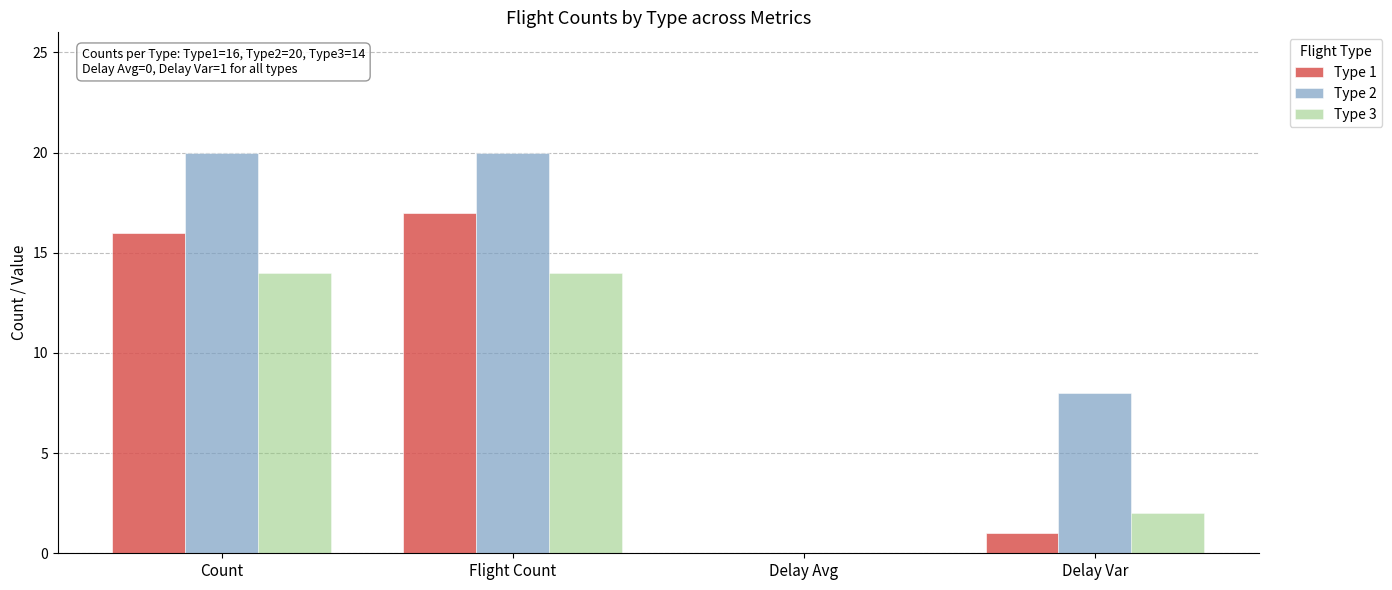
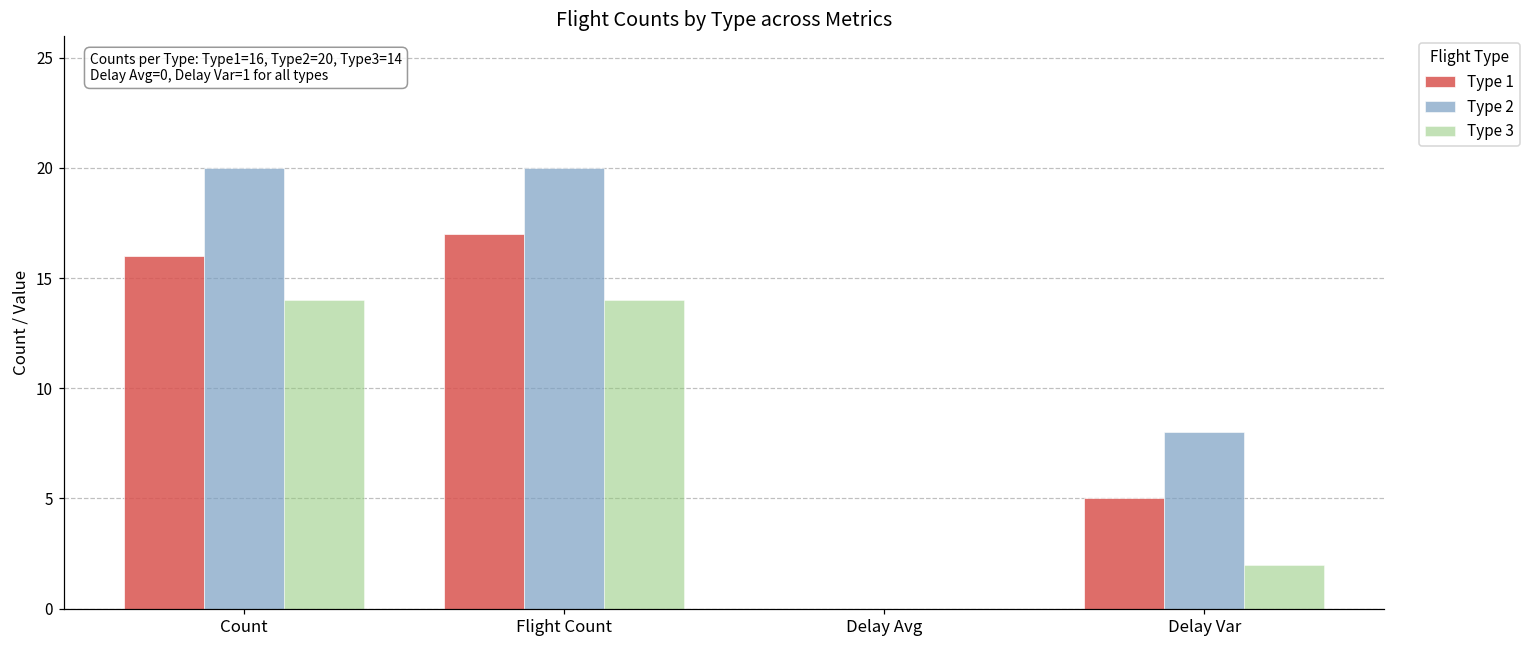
Type 1, Delay Var: 1 -> 5
